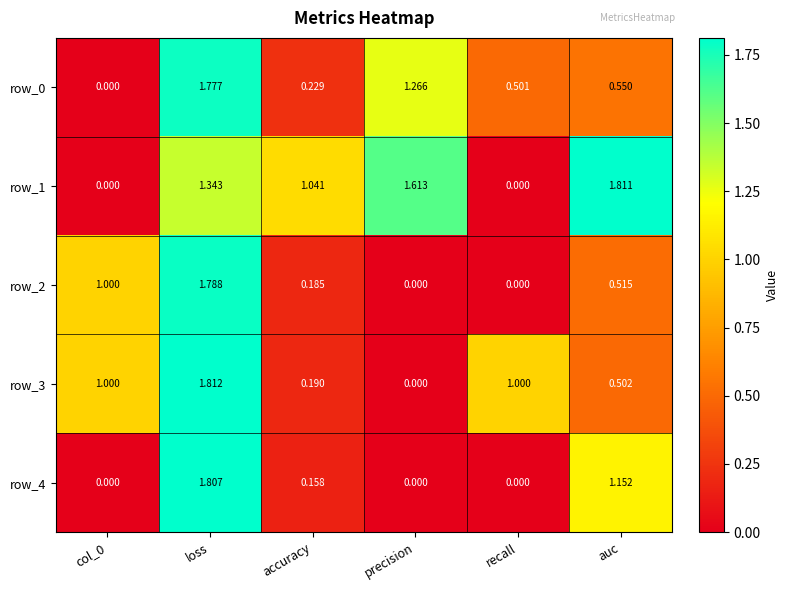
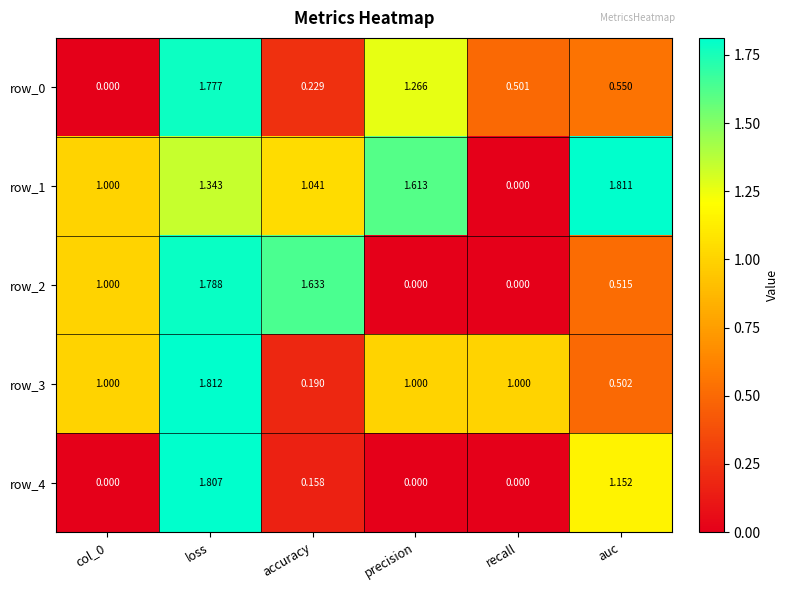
row_1, col_0: 0.000 -> 1.000
row_2, accuracy: 0.185 -> 1.633
row_3, precision: 0.000 -> 1.000
